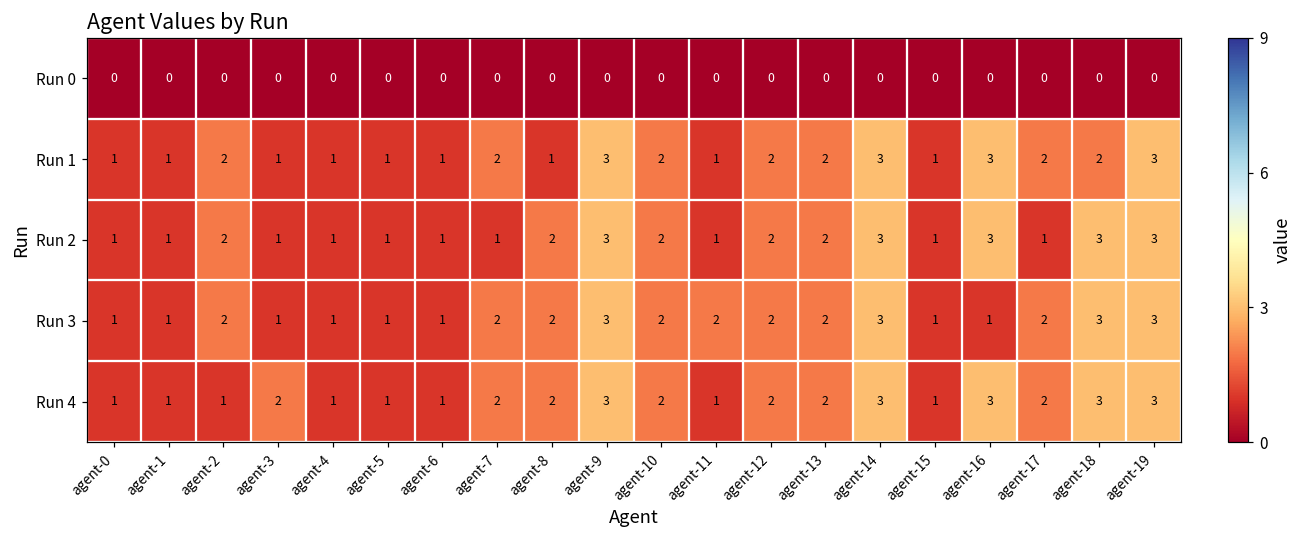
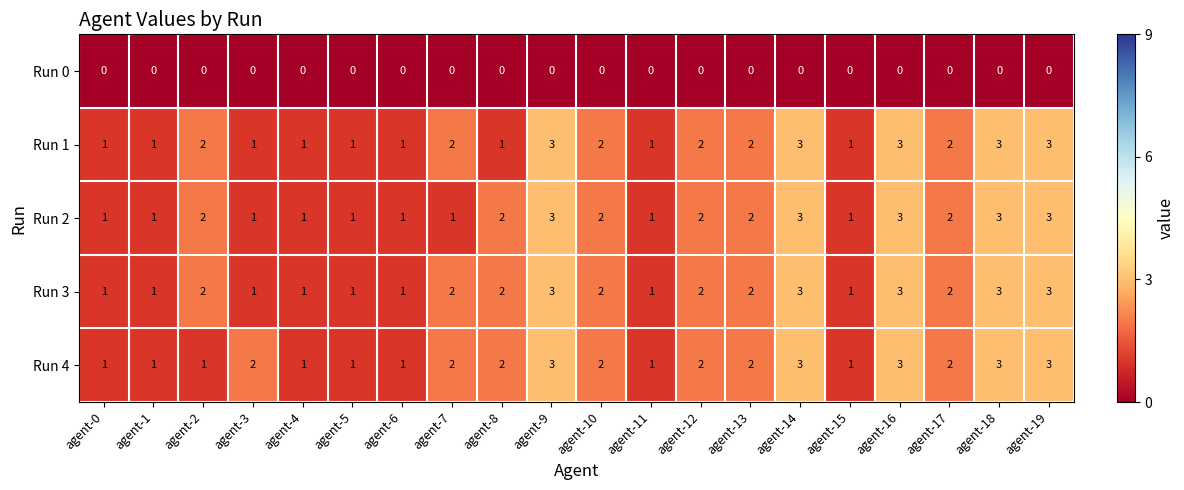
Run 1, agent-18: 2 -> 3
Run 2, agent-17: 1 -> 2
Run 3, agent-11: 2 -> 1
Run 3, agent-16: 1 -> 3
